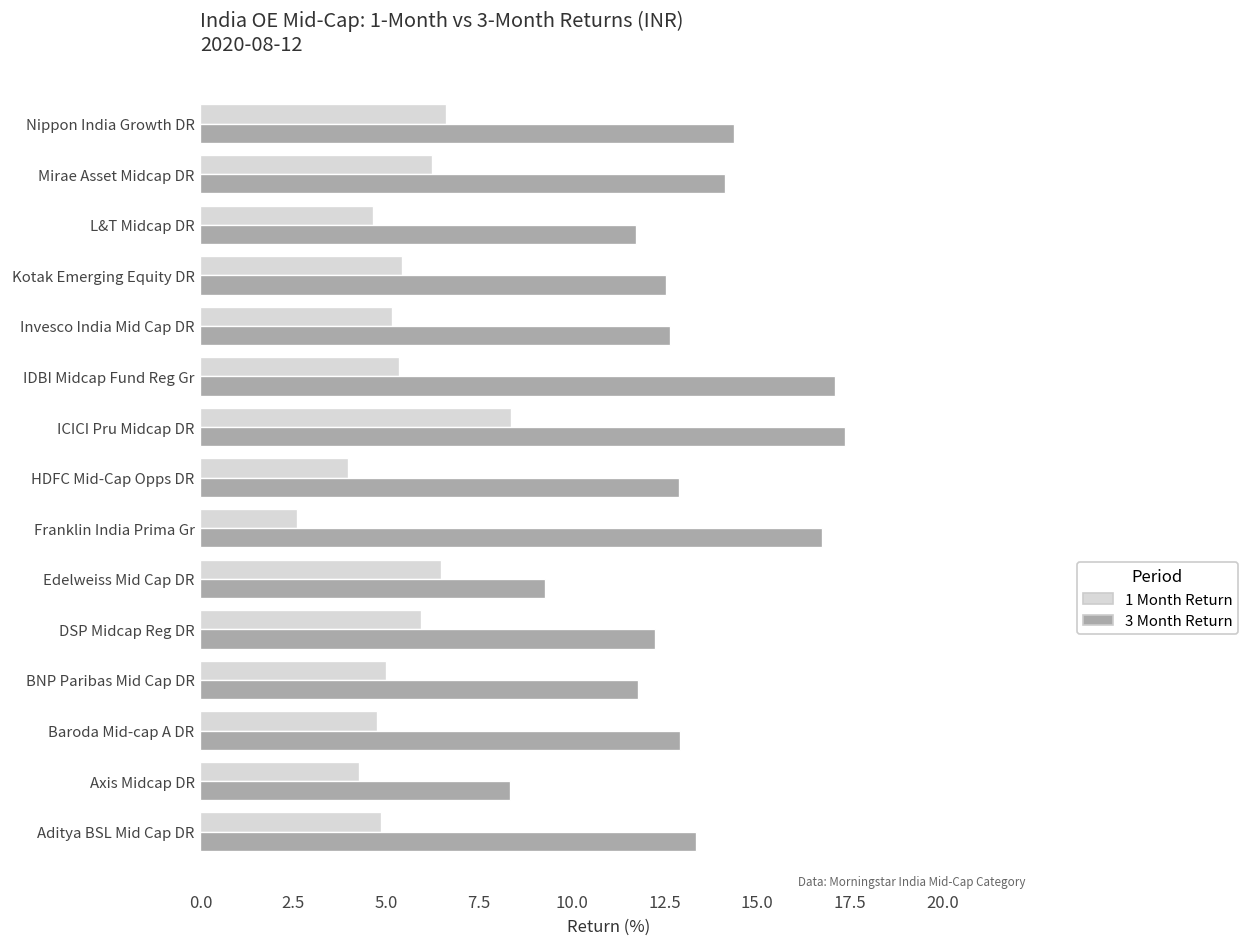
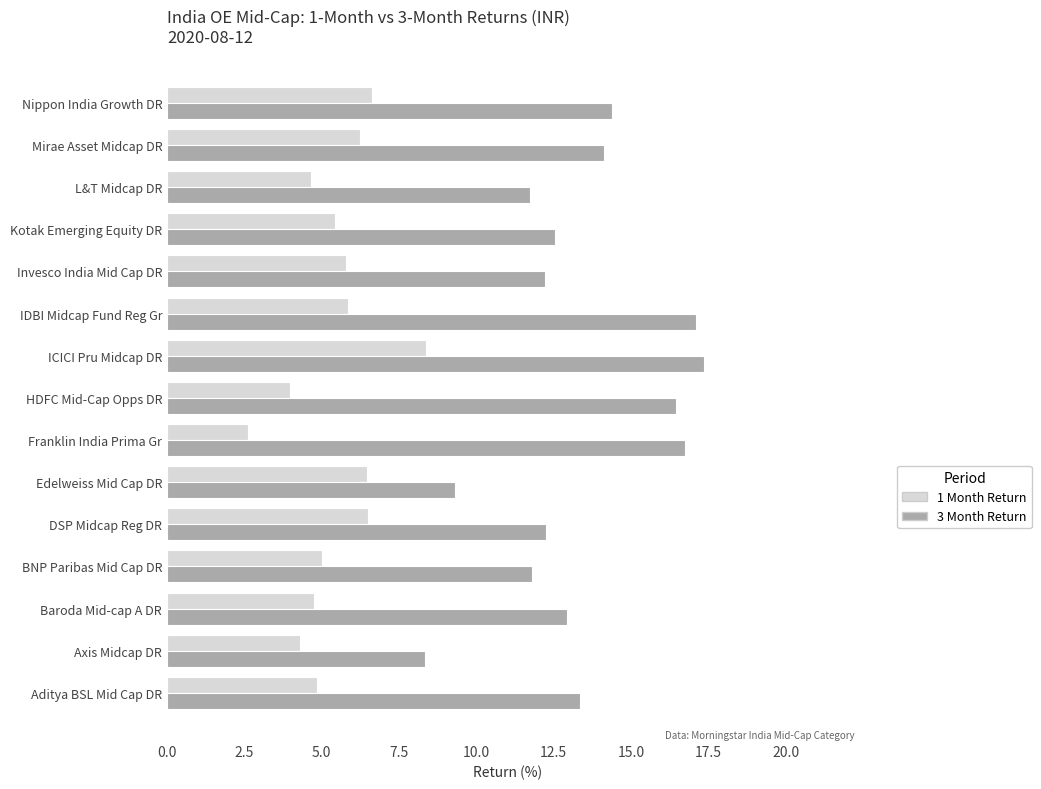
1 Month Return, Invesco India Mid Cap DR: 5.2 -> 5.8
3 Month Return, Invesco India Mid Cap DR: 12.6 -> 12.2
1 Month Return, IDBI Midcap Fund Reg Gr: 5.3 -> 5.8
3 Month Return, HDFC Mid-Cap Opps DR: 12.9 -> 16.4
1 Month Return, DSP Midcap Reg DR: 5.9 -> 6.5
